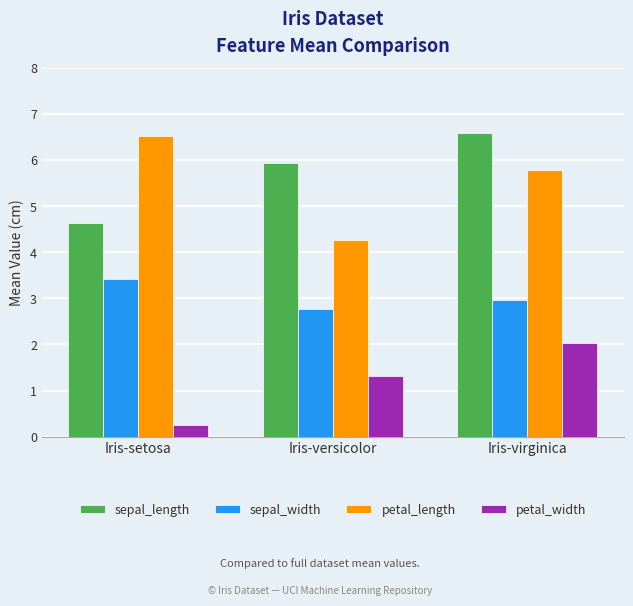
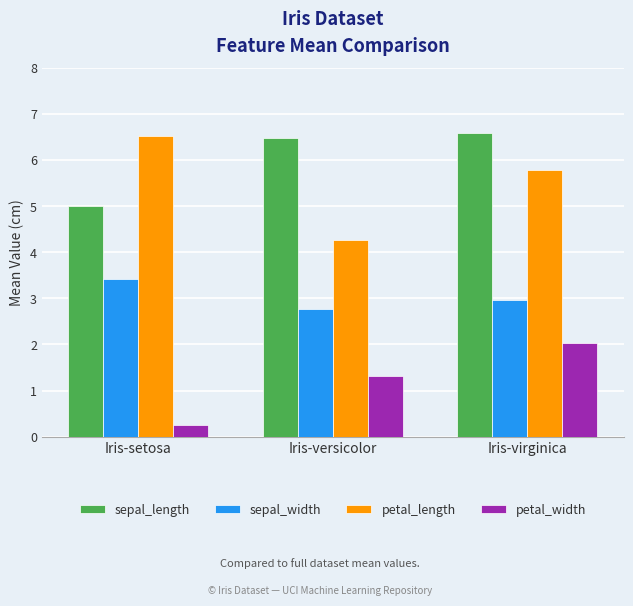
sepal_length, Iris-setosa: 4.6 -> 5.0
sepal_length, Iris-versicolor: 5.9 -> 6.5
